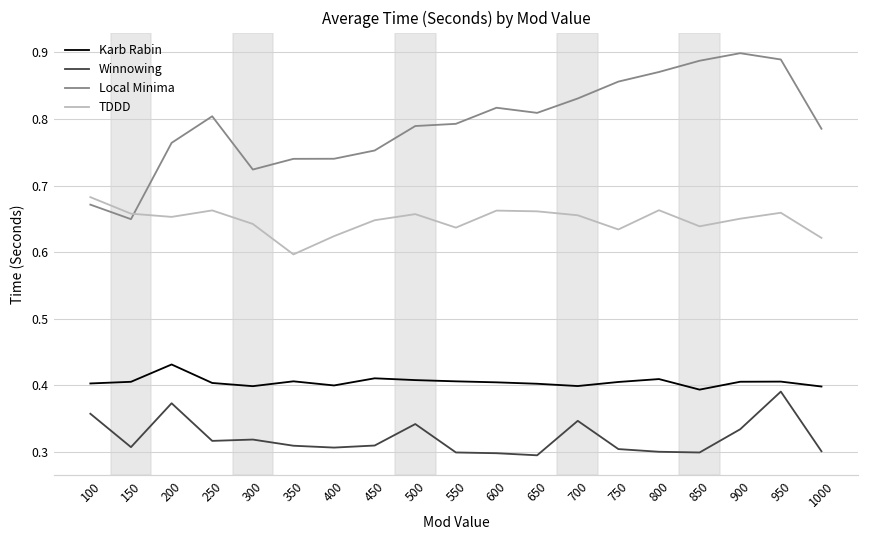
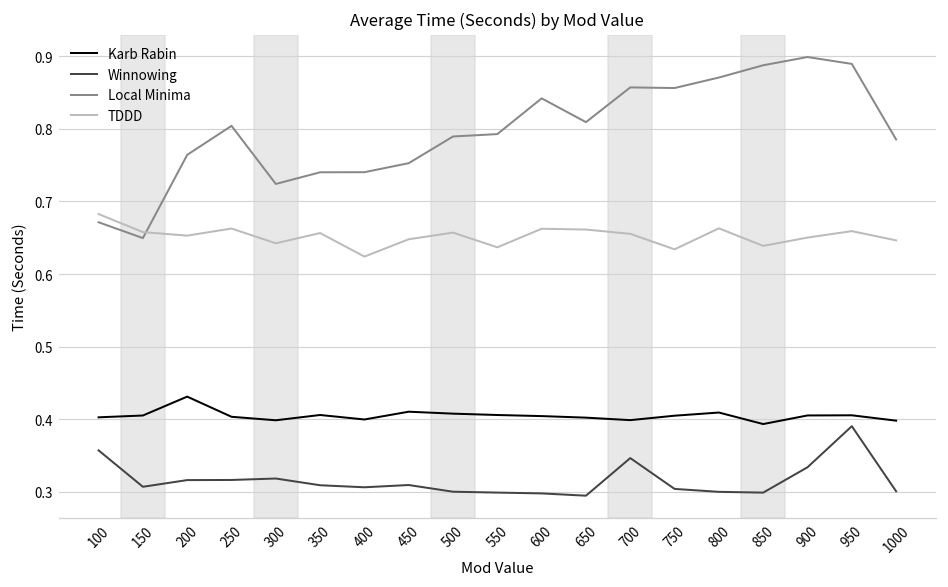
Winnowing, 200: 0.37 -> 0.32
TDDD, 350: 0.60 -> 0.66
Winnowing, 500: 0.34 -> 0.30
Local Minima, 600: 0.82 -> 0.84
Local Minima, 700: 0.83 -> 0.86
TDDD, 1000: 0.62 -> 0.65
